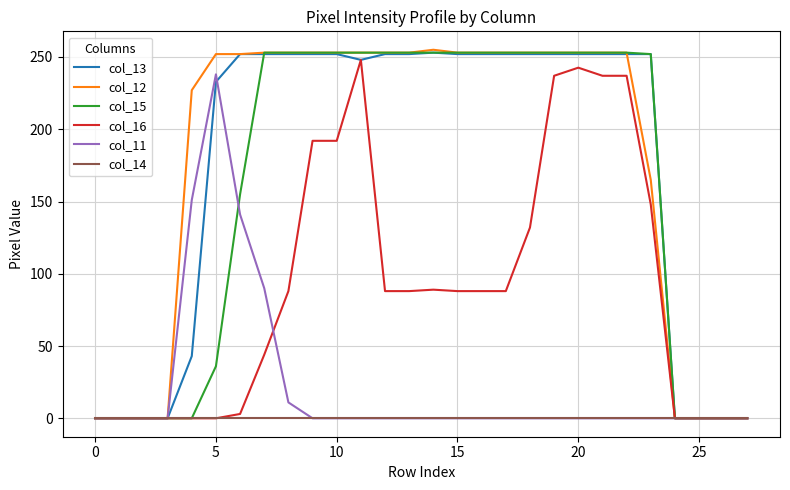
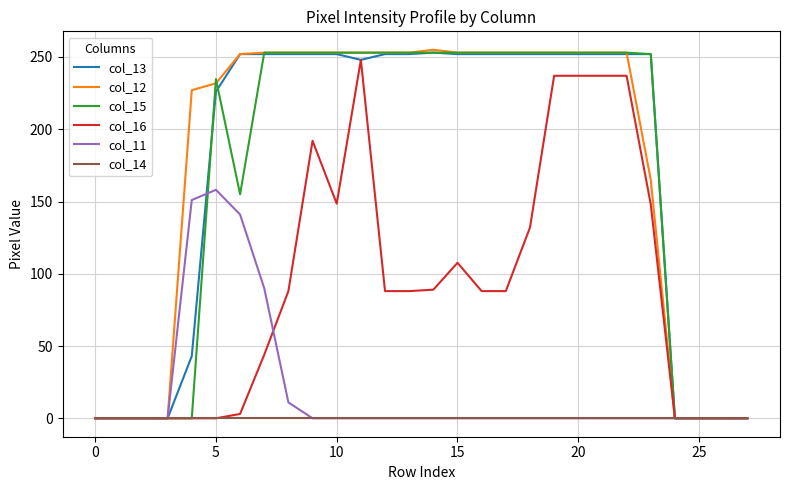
col_13, 5: 233 -> 226
col_12, 5: 252 -> 232
col_15, 5: 36 -> 235
col_11, 5: 238 -> 158
col_16, 10: 192 -> 149
col_16, 15: 88 -> 108
col_16, 20: 243 -> 237
